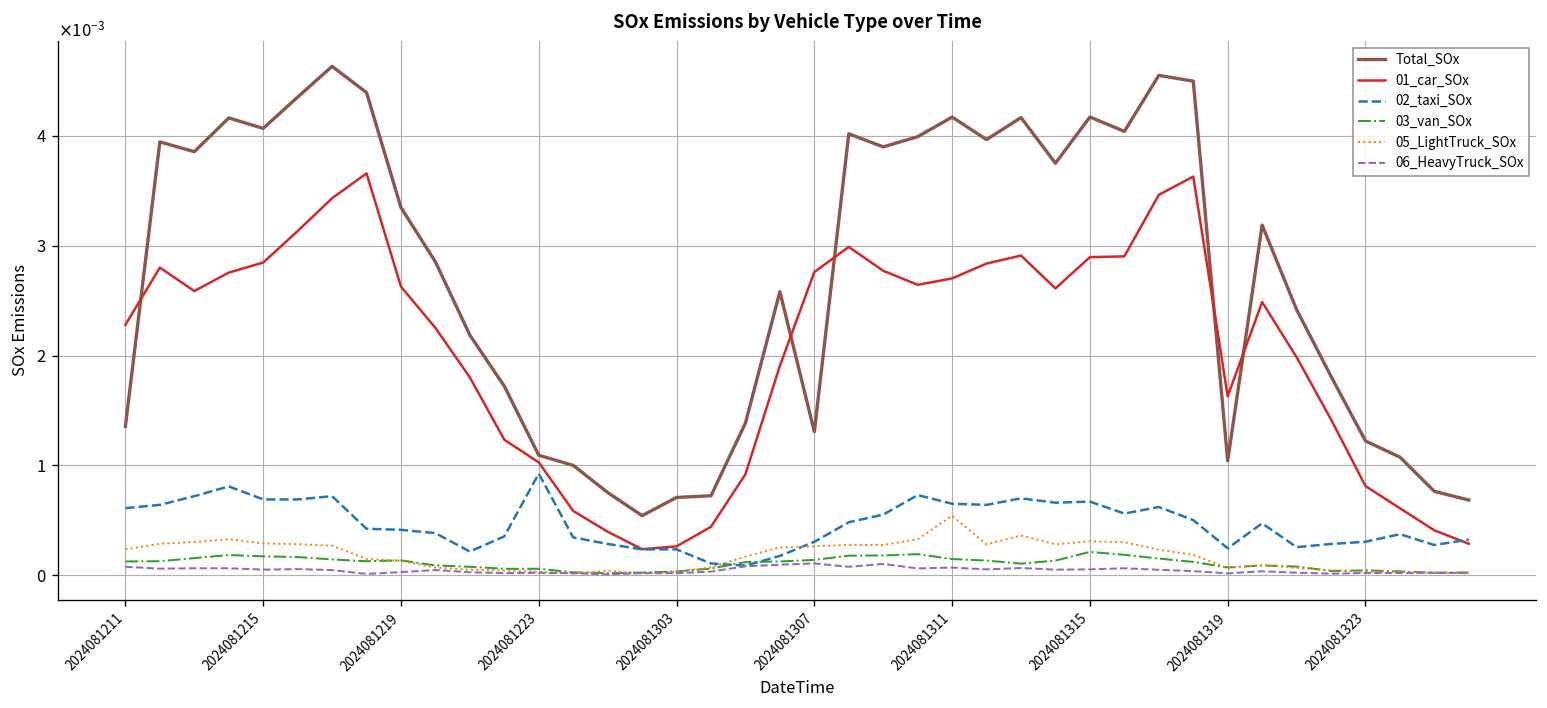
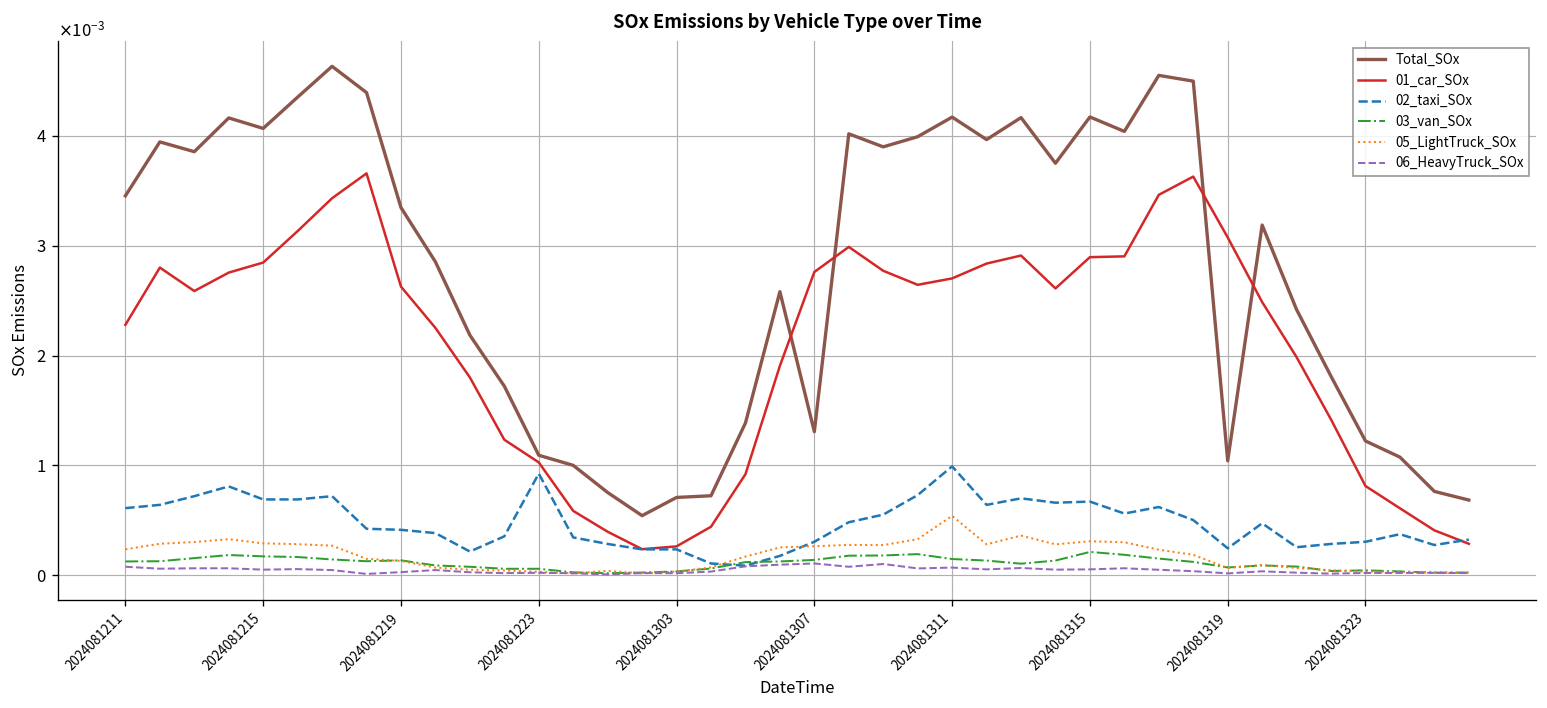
Total_SOx, 2024081211: 0.0014 -> 0.0035
02_taxi_SOx, 2024081311: 0.0007 -> 0.0010
01_car_SOx, 2024081319: 0.0016 -> 0.0031
